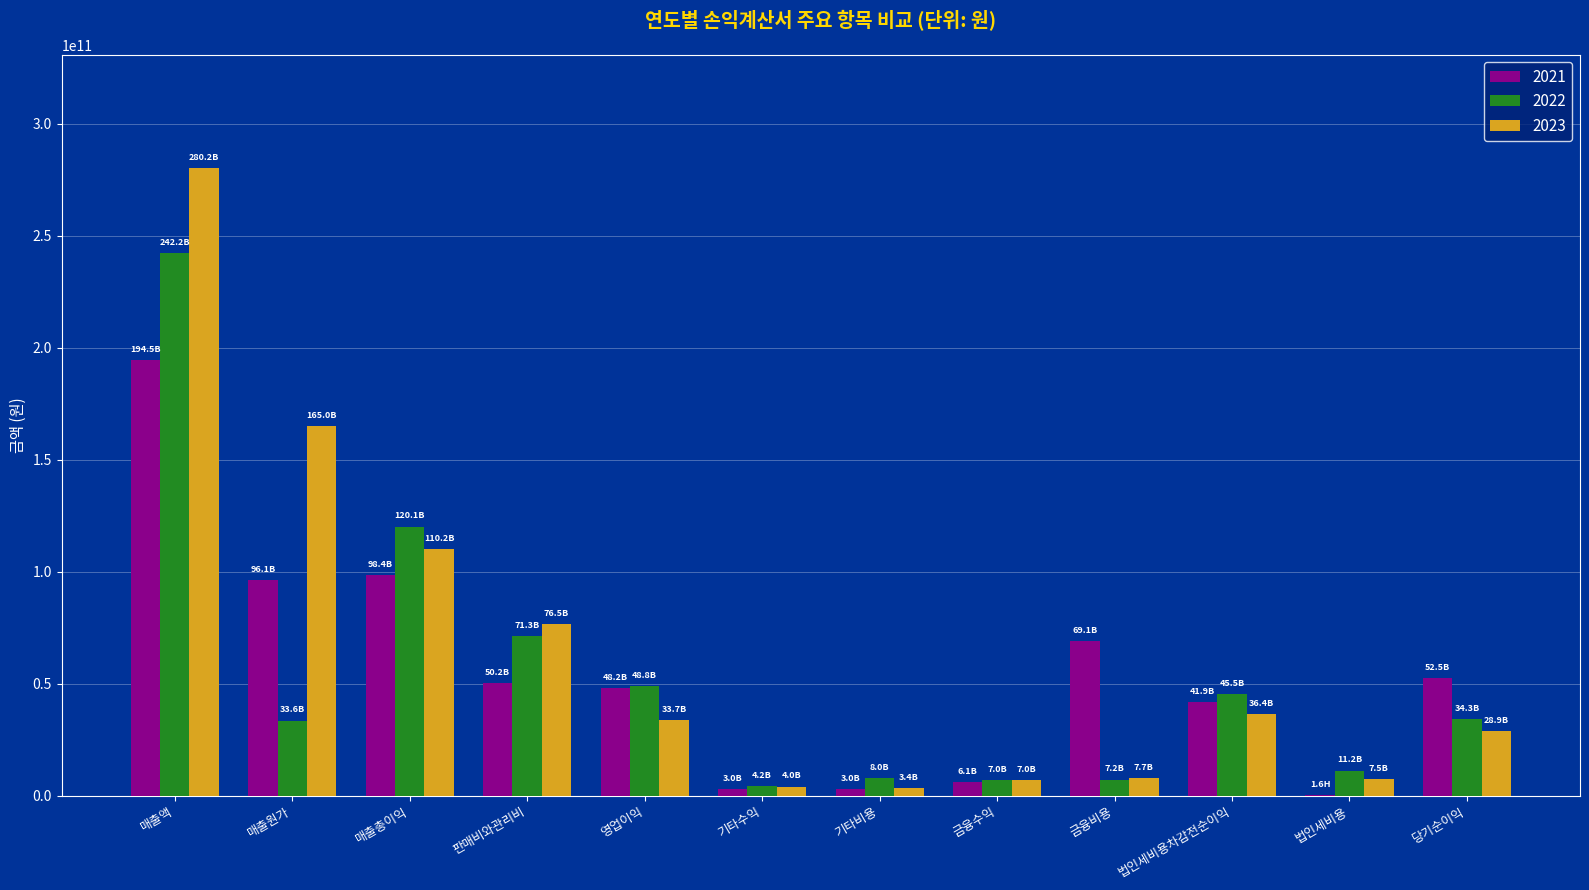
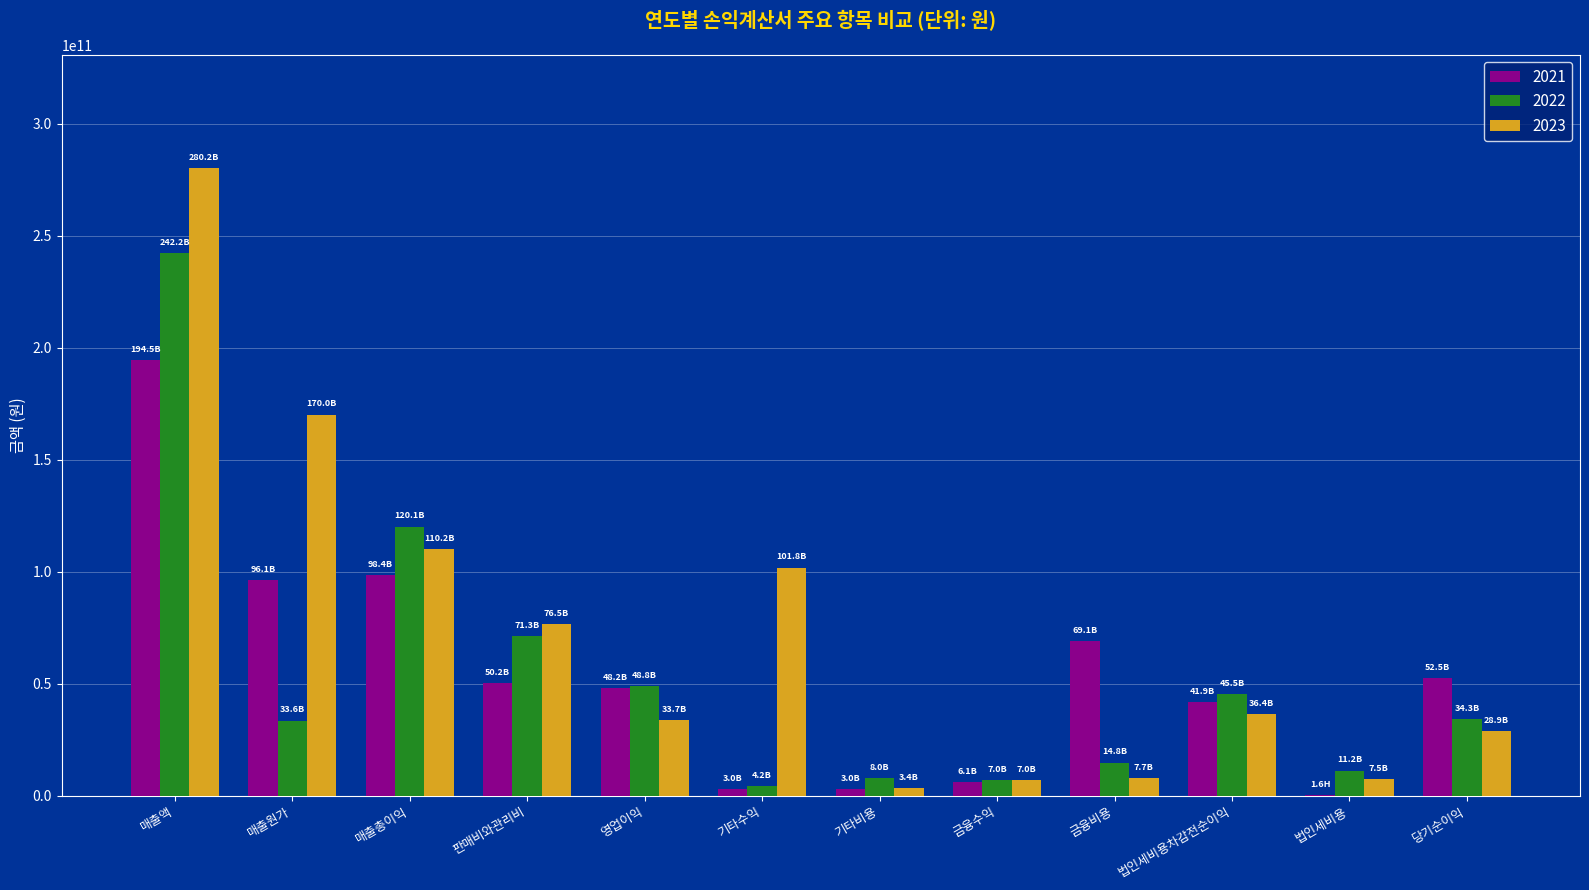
2023, 매출원가: 165.0B -> 170.0B
2023, 기타수익: 4.0B -> 101.8B
2022, 금융비용: 7.2B -> 14.8B
